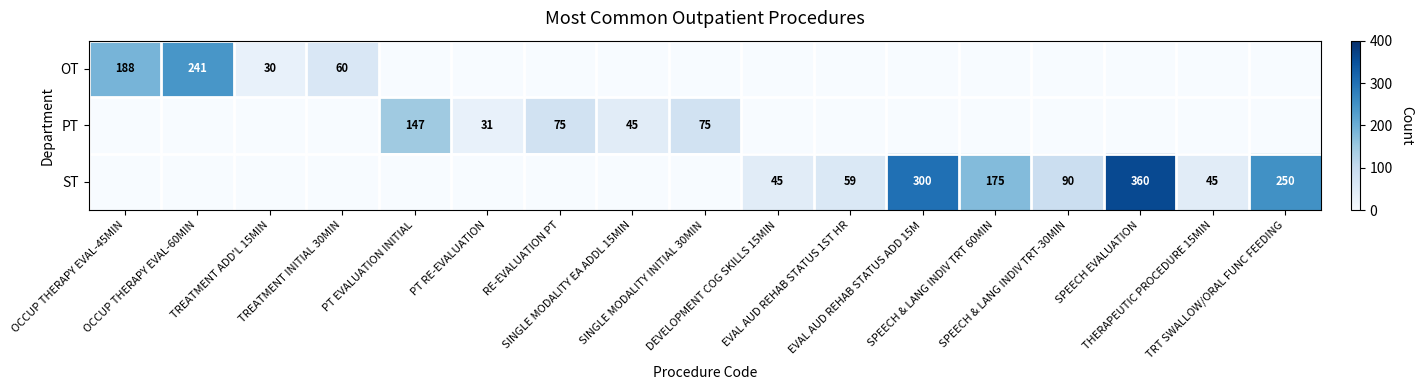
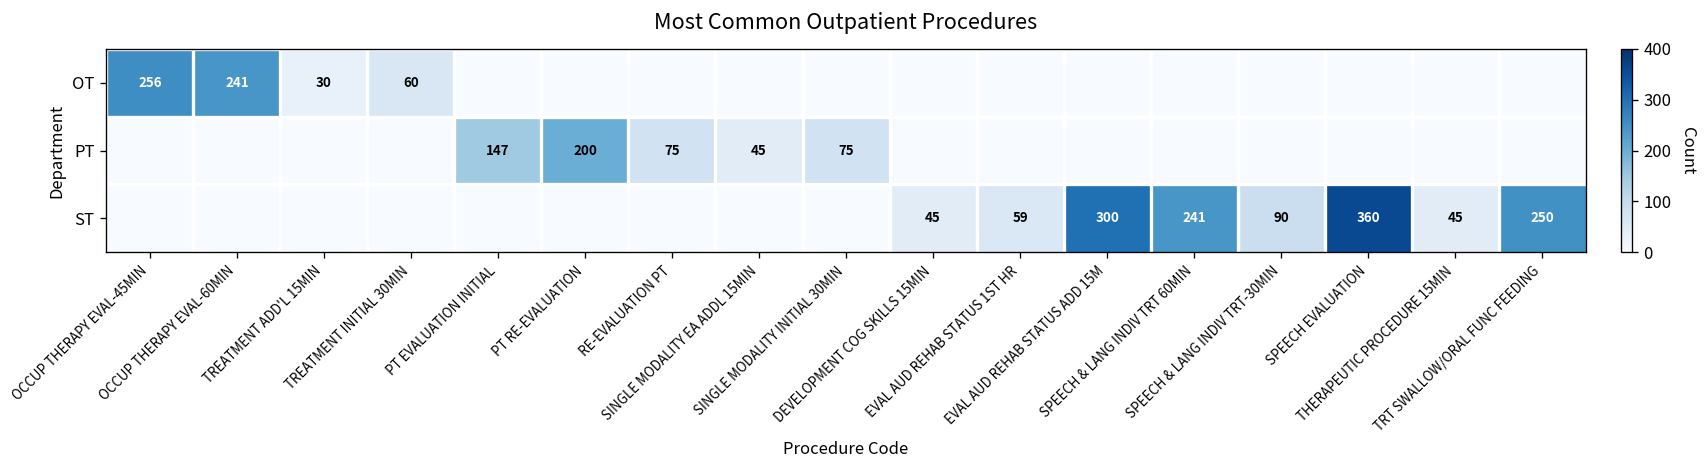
OT, OCCUP THERAPY EVAL-45MIN: 188 -> 256
PT, PT RE-EVALUATION: 31 -> 200
ST, SPEECH & LANG INDIV TRT 60MIN: 175 -> 241
